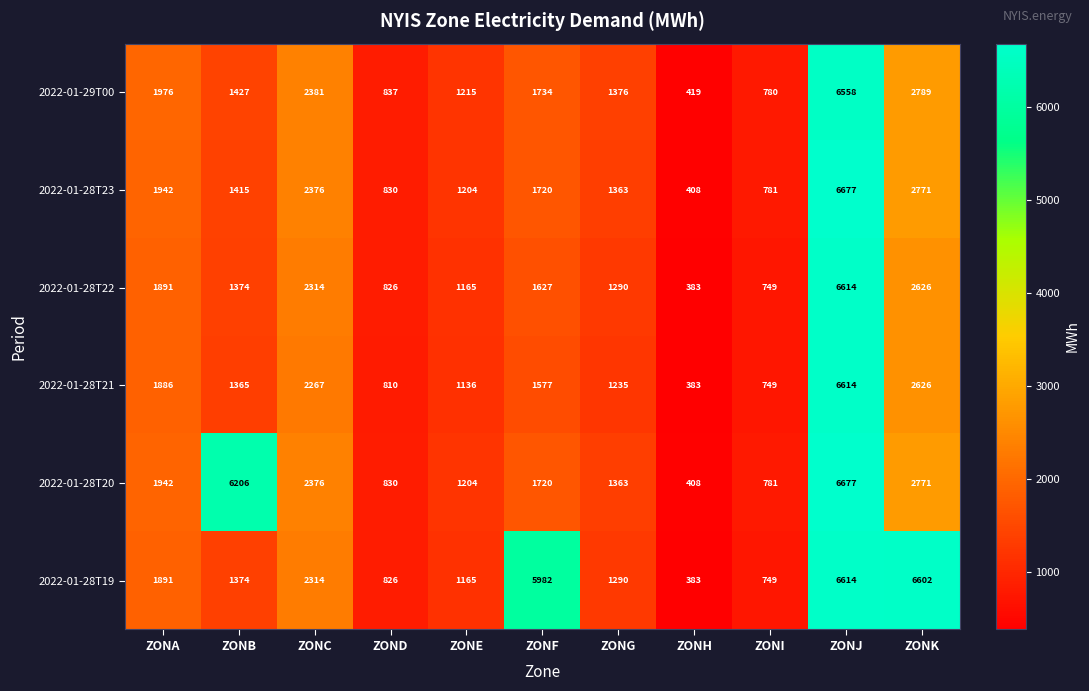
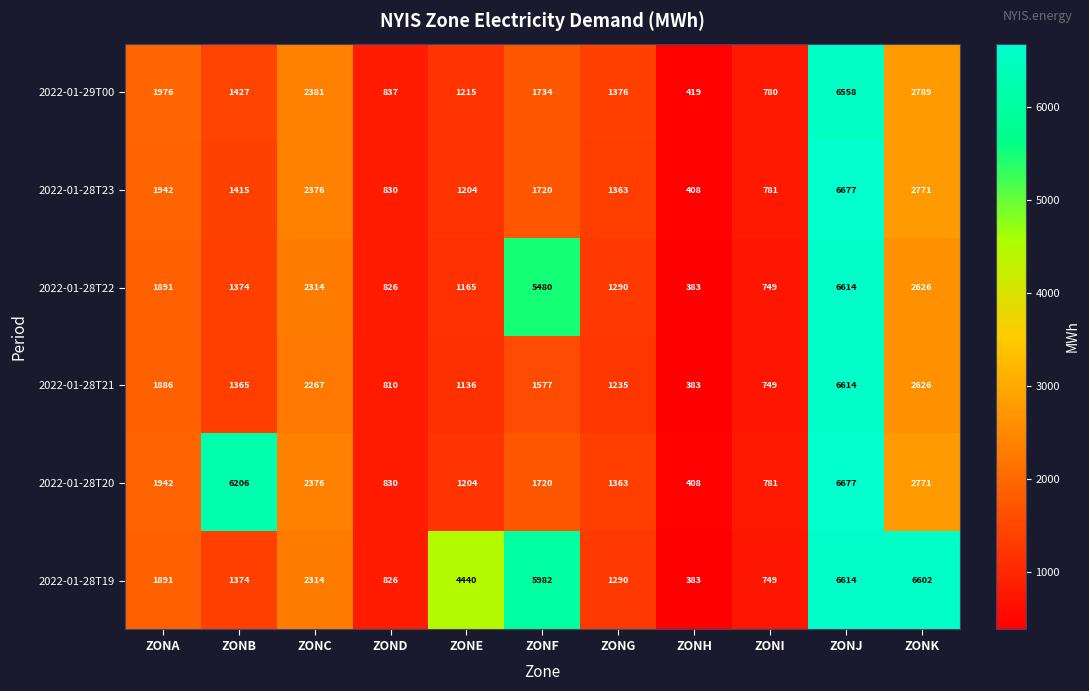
2022-01-28T22, ZONF: 1627 -> 5480
2022-01-28T19, ZONE: 1165 -> 4440
